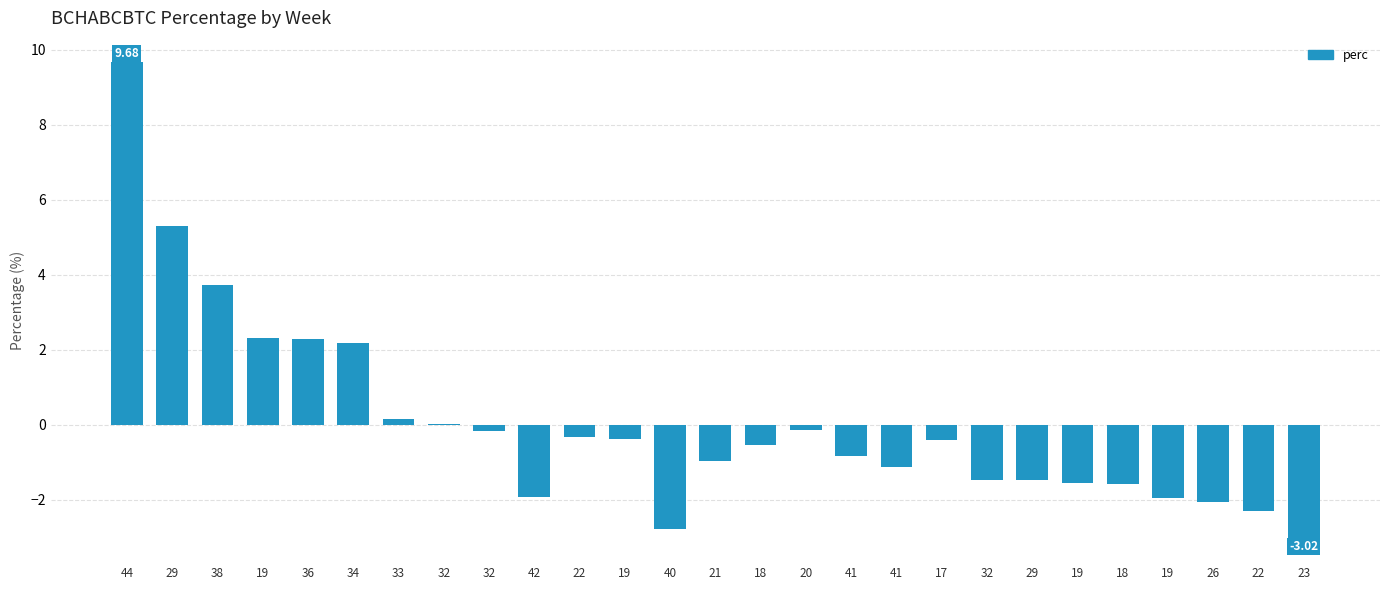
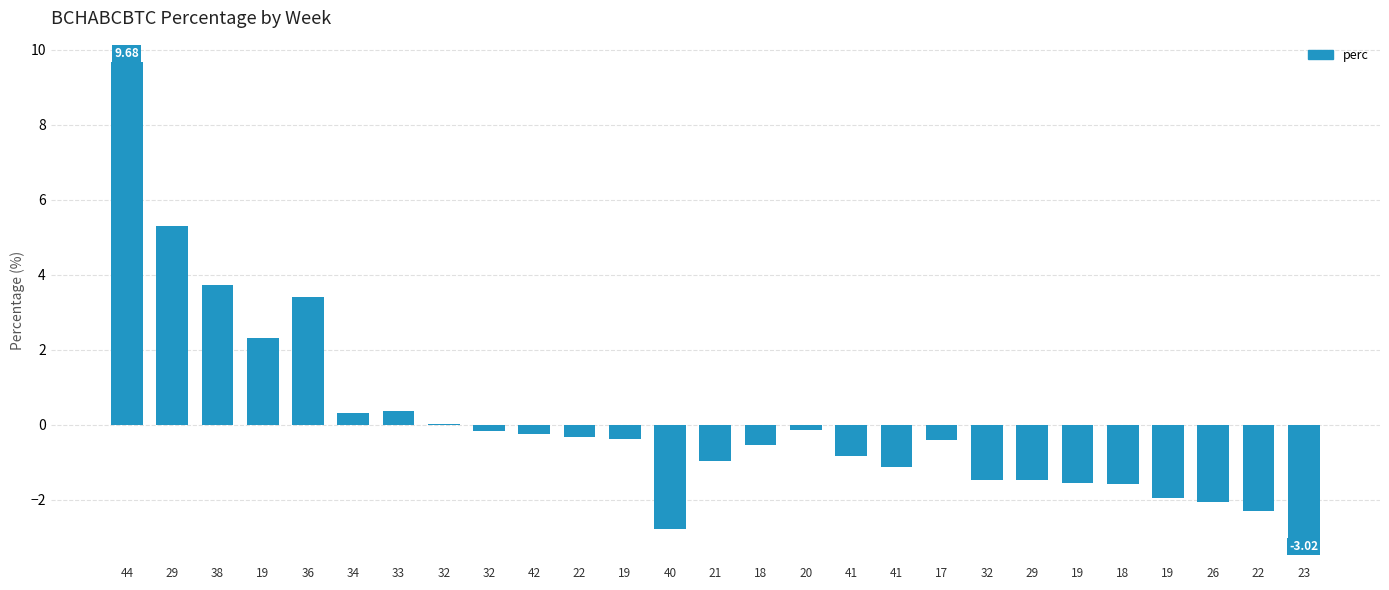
36: 2.3 -> 3.4
34: 2.2 -> 0.3
33: 0.2 -> 0.4
42: -1.9 -> -0.2
